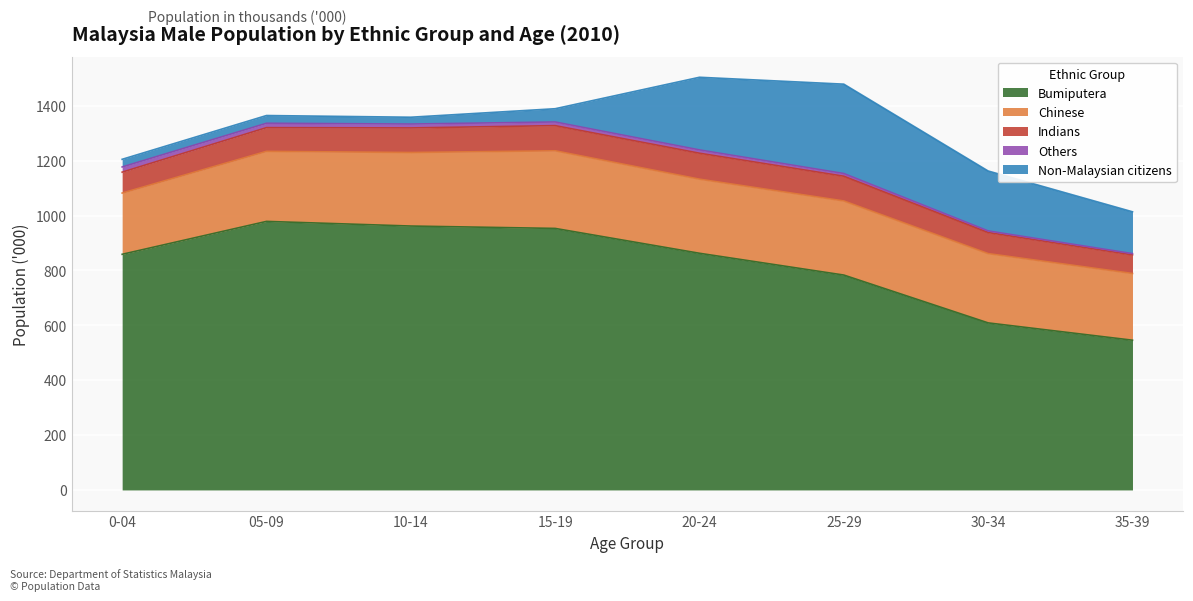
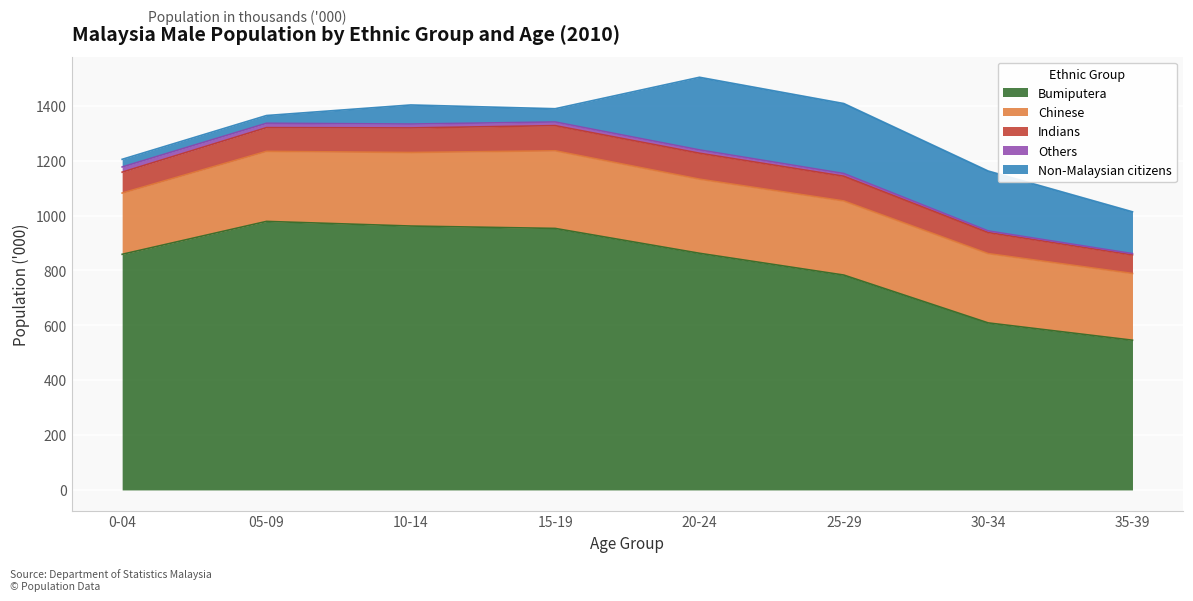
Non-Malaysian citizens, 10-14: 20 -> 70
Non-Malaysian citizens, 25-29: 330 -> 260
